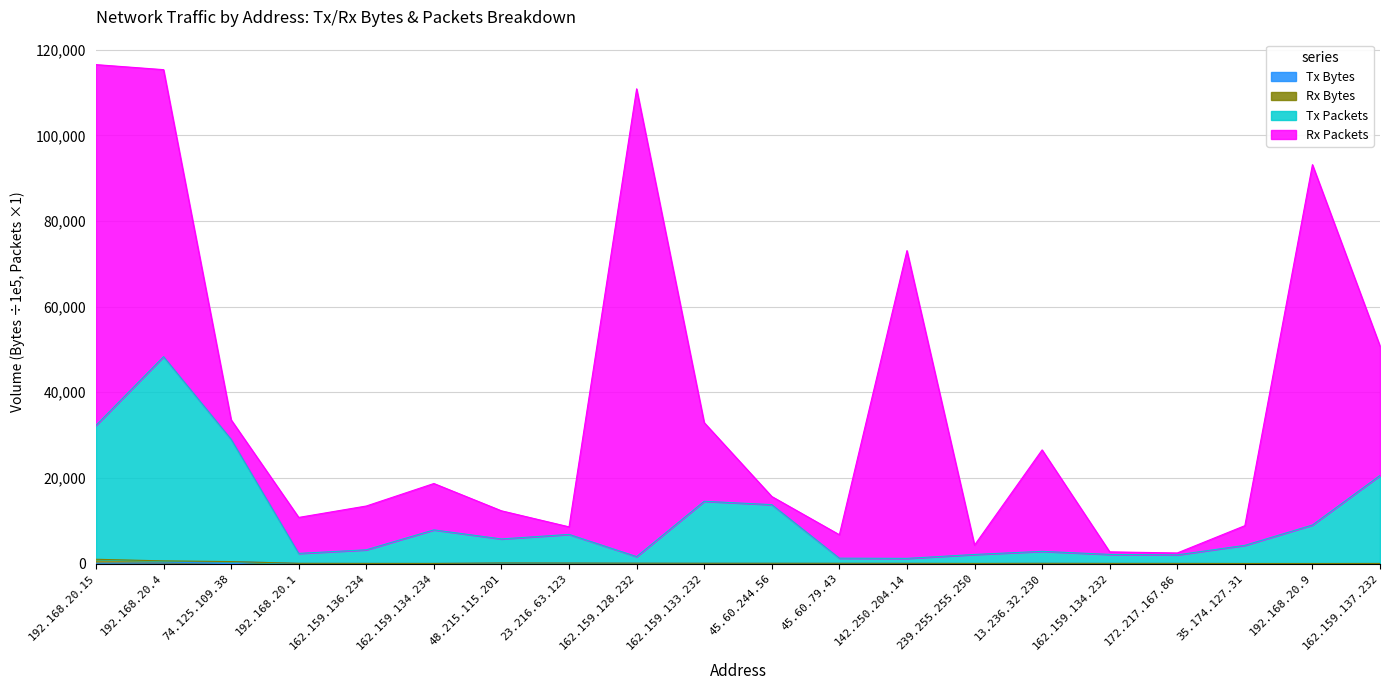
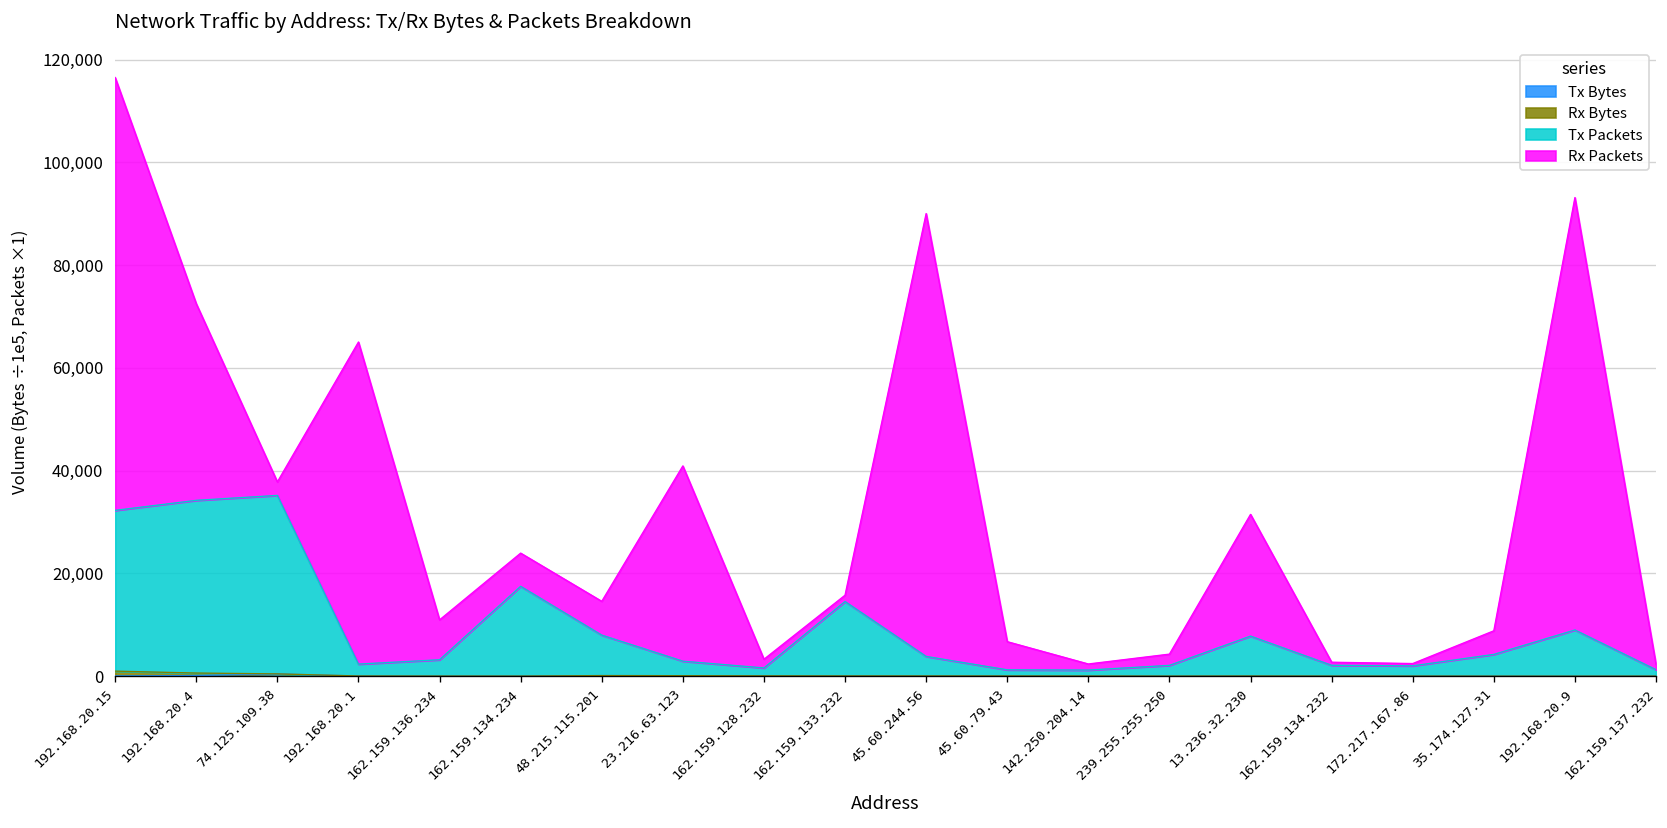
Tx Packets, 192.168.20.4: 48,000 -> 34,000
Rx Packets, 192.168.20.4: 67,000 -> 38,000
Tx Packets, 74.125.109.38: 29,000 -> 35,000
Rx Packets, 74.125.109.38: 5,000 -> 3,000
Rx Packets, 192.168.20.1: 8,000 -> 63,000
Rx Packets, 162.159.136.234: 10,000 -> 8,000
Tx Packets, 162.159.134.234: 8,000 -> 17,000
Rx Packets, 162.159.134.234: 11,000 -> 6,000
Tx Packets, 48.215.115.201: 6,000 -> 8,000
Tx Packets, 23.216.63.123: 7,000 -> 3,000
Rx Packets, 23.216.63.123: 2,000 -> 38,000
Rx Packets, 162.159.128.232: 109,000 -> 2,000
Rx Packets, 162.159.133.232: 18,000 -> 1,000
Tx Packets, 45.60.244.56: 14,000 -> 4,000
Rx Packets, 45.60.244.56: 2,000 -> 86,000
Rx Packets, 142.250.204.14: 72,000 -> 1,000
Tx Packets, 13.236.32.230: 3,000 -> 8,000
Tx Packets, 162.159.137.232: 21,000 -> 1,000
Rx Packets, 162.159.137.232: 30,000 -> 1,000
